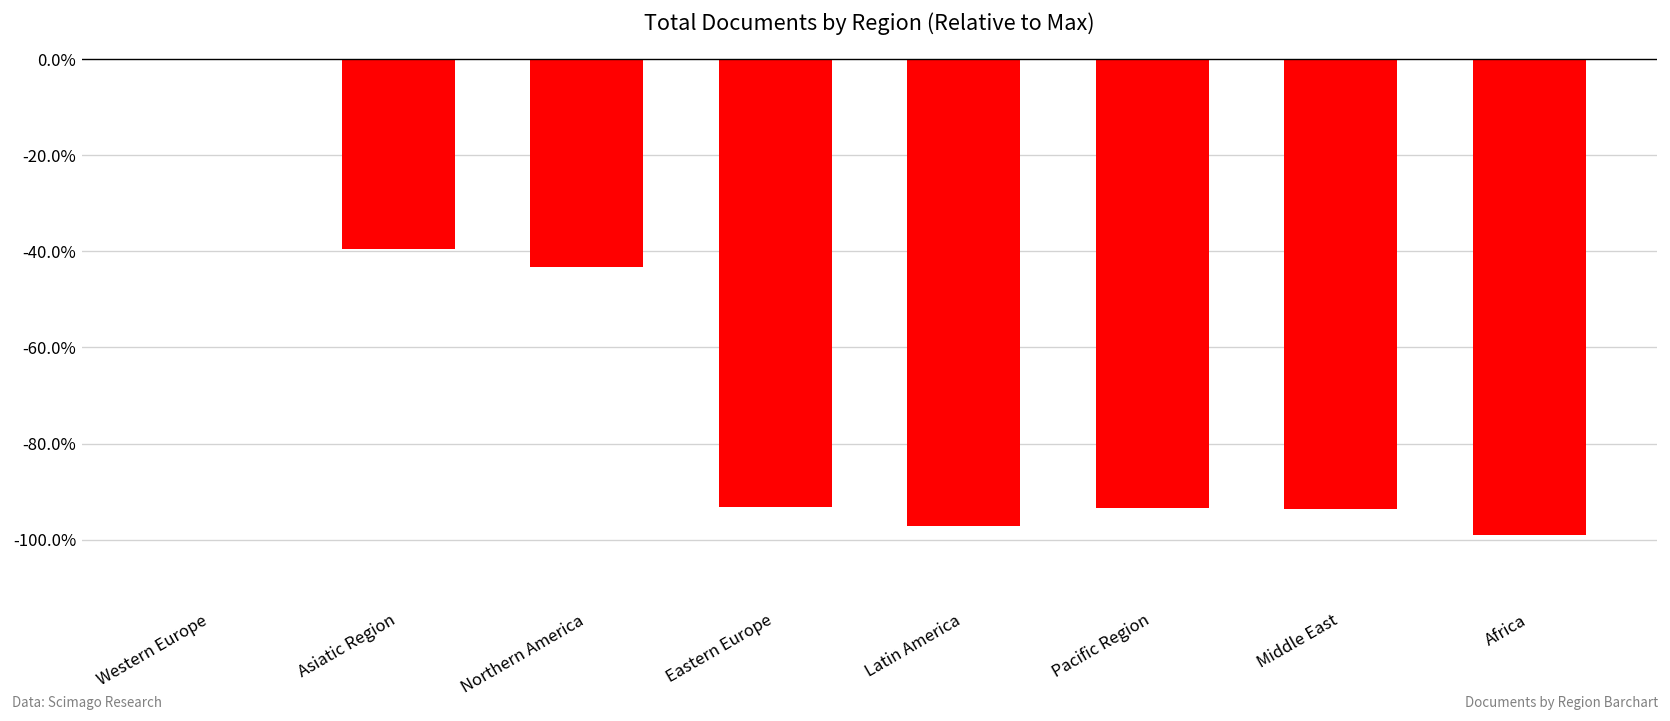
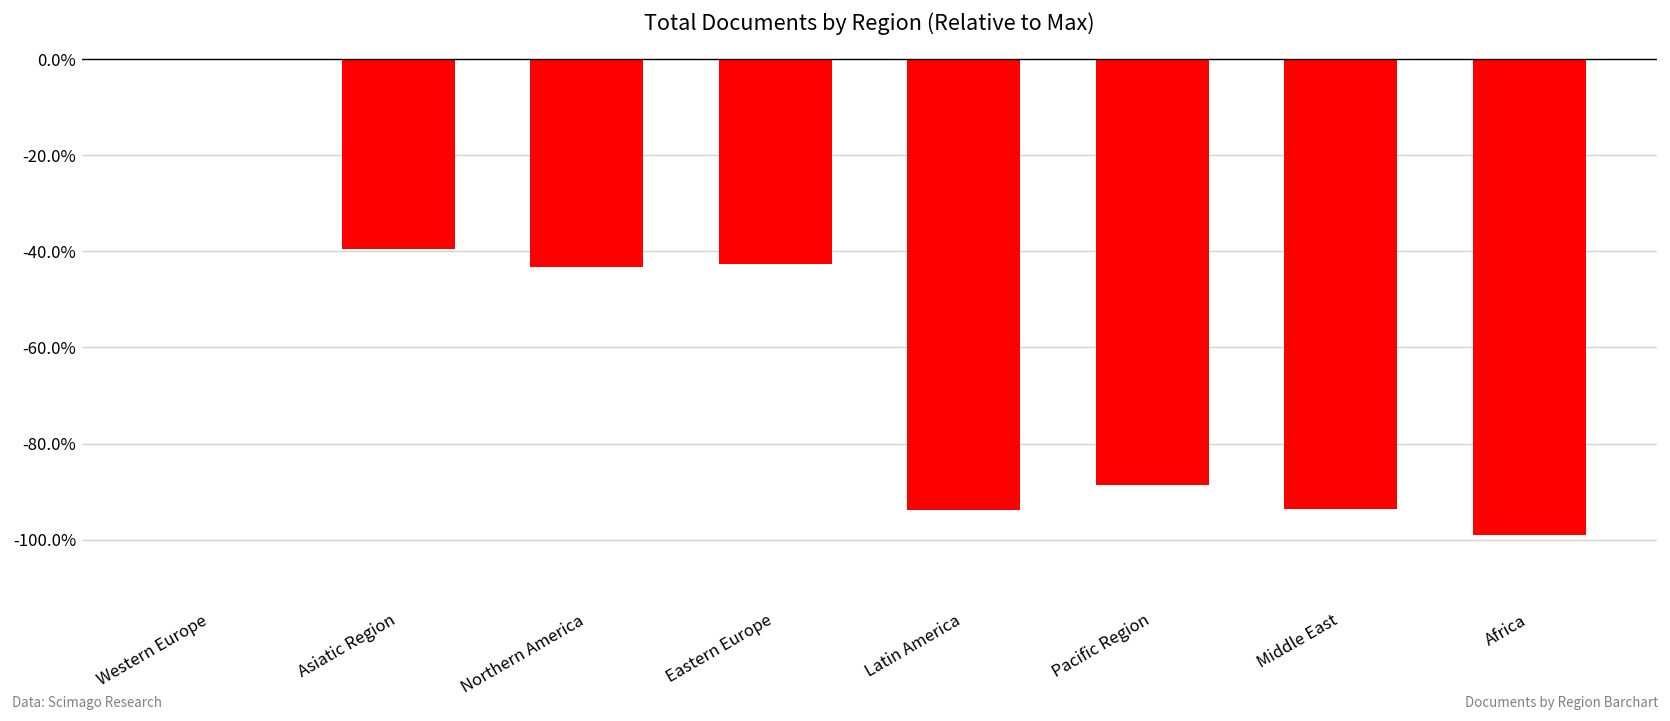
Eastern Europe: -93% -> -43%
Latin America: -97% -> -94%
Pacific Region: -93% -> -89%
